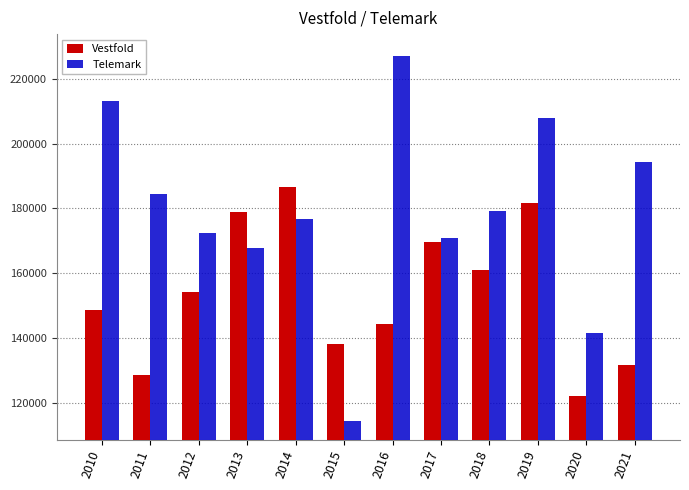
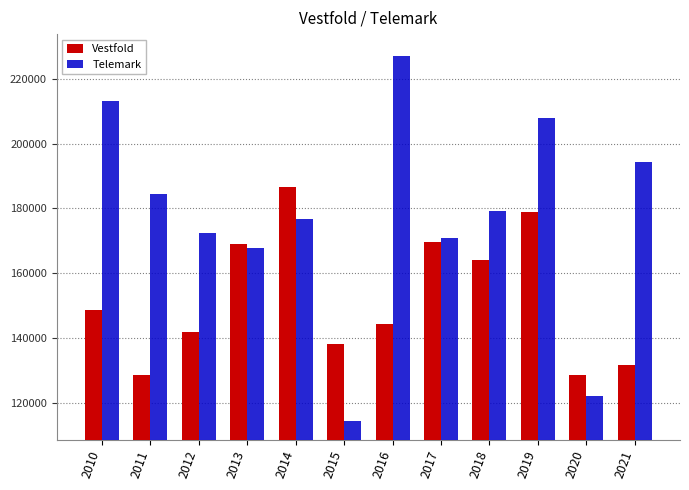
Vestfold, 2012: 154000 -> 142000
Vestfold, 2013: 179000 -> 169000
Vestfold, 2018: 161000 -> 164000
Vestfold, 2019: 182000 -> 179000
Vestfold, 2020: 122000 -> 129000
Telemark, 2020: 141000 -> 122000
